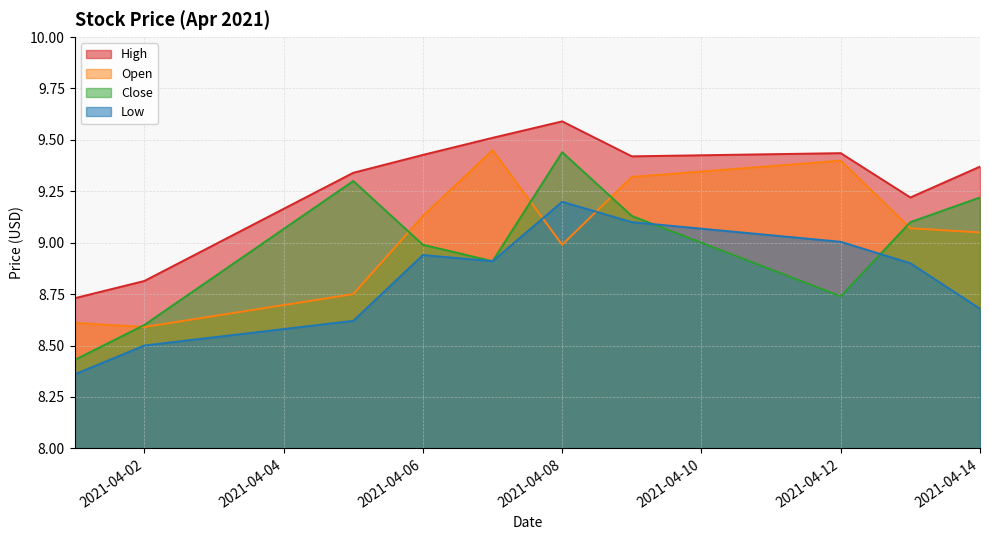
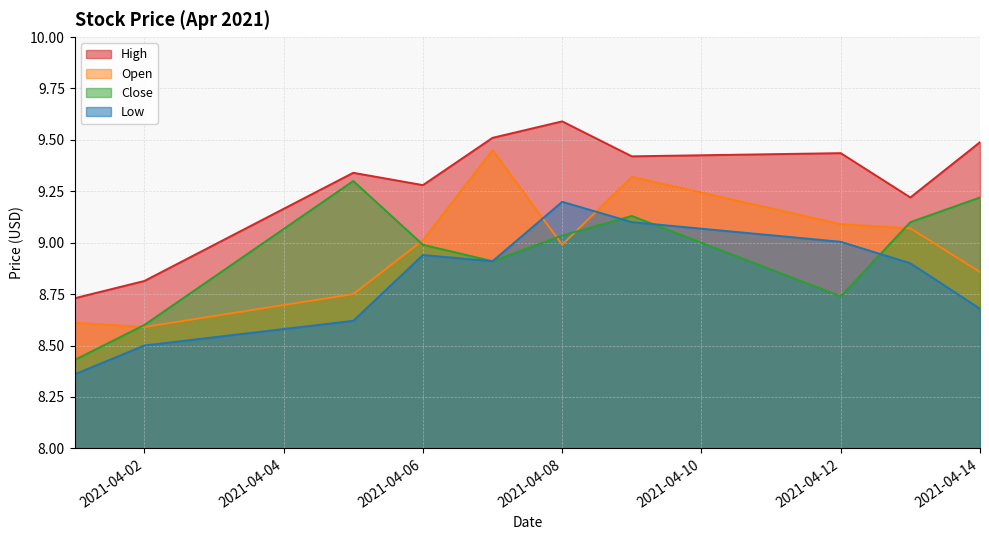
High, 2021-04-06: 9.43 -> 9.28
Open, 2021-04-06: 9.13 -> 9.01
Close, 2021-04-08: 9.44 -> 9.03
Open, 2021-04-12: 9.40 -> 9.09
High, 2021-04-14: 9.37 -> 9.49
Open, 2021-04-14: 9.05 -> 8.86
